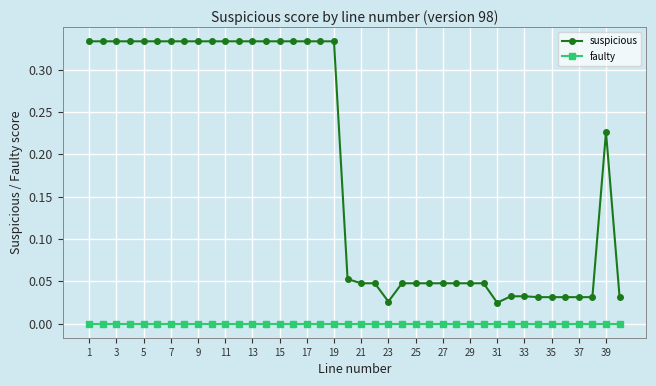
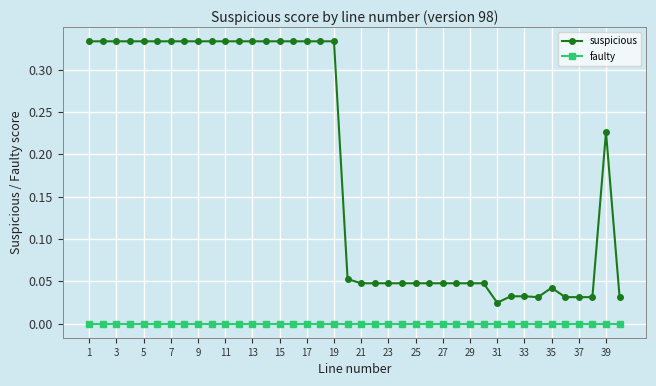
suspicious, 23: 0.03 -> 0.05
suspicious, 35: 0.03 -> 0.04
